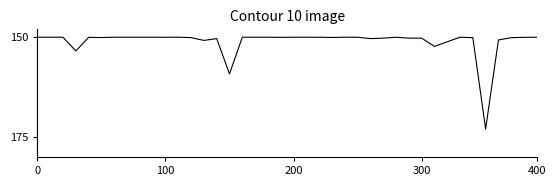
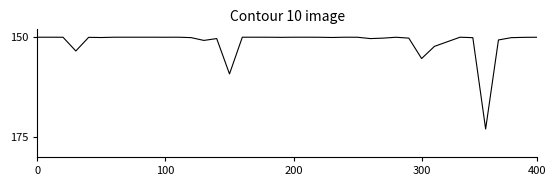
300: 150 -> 155
